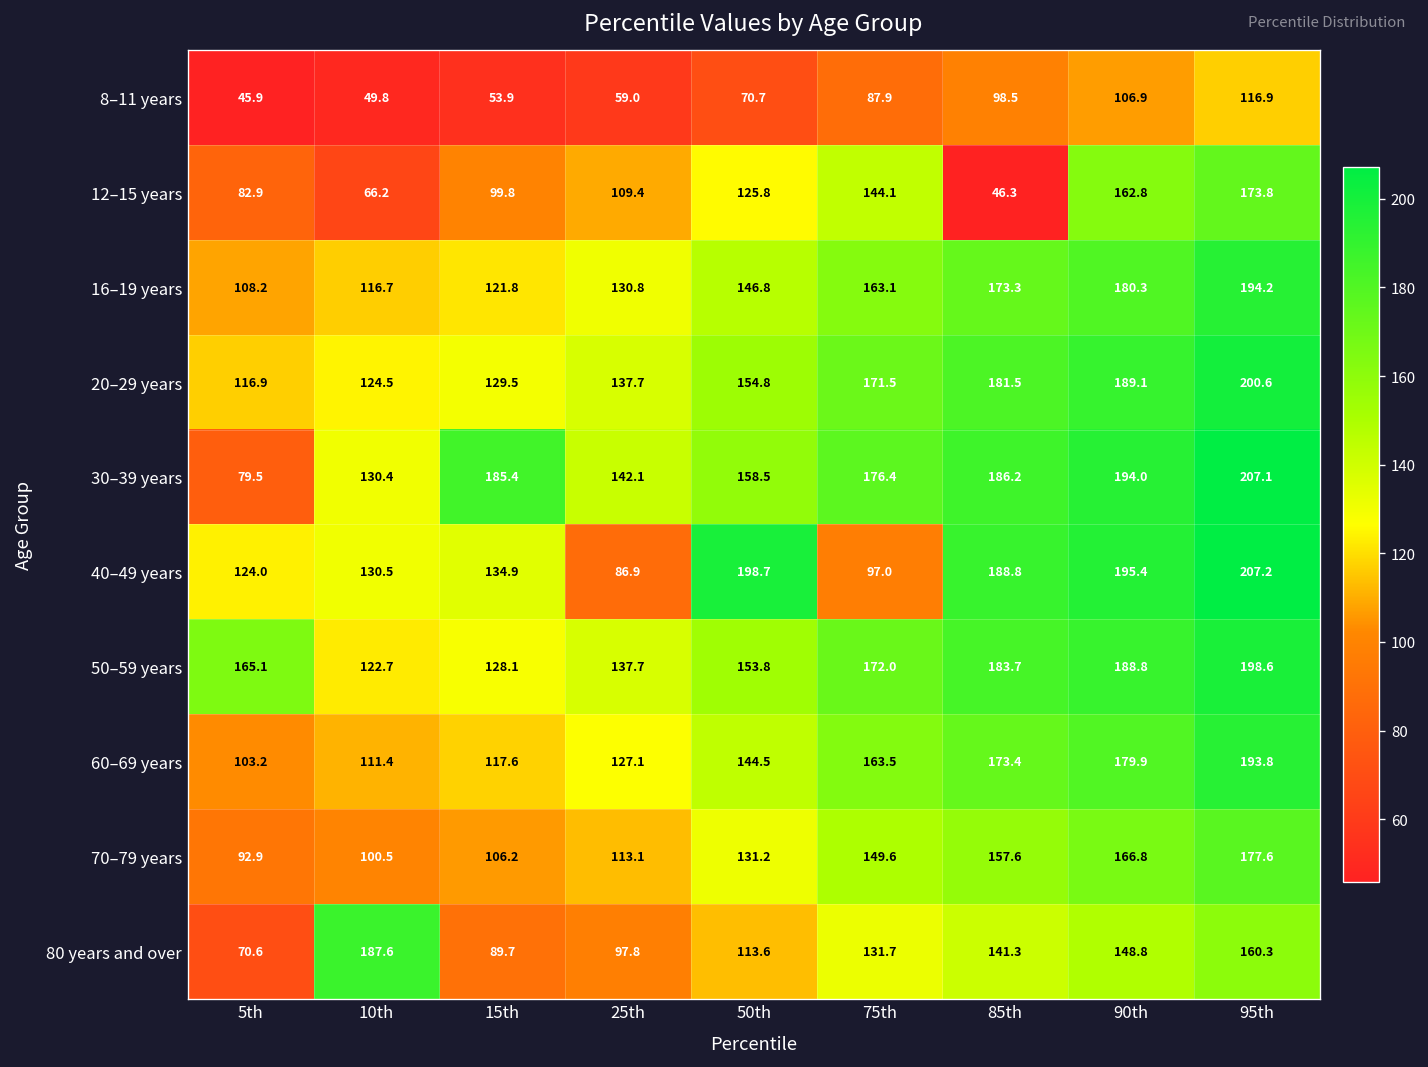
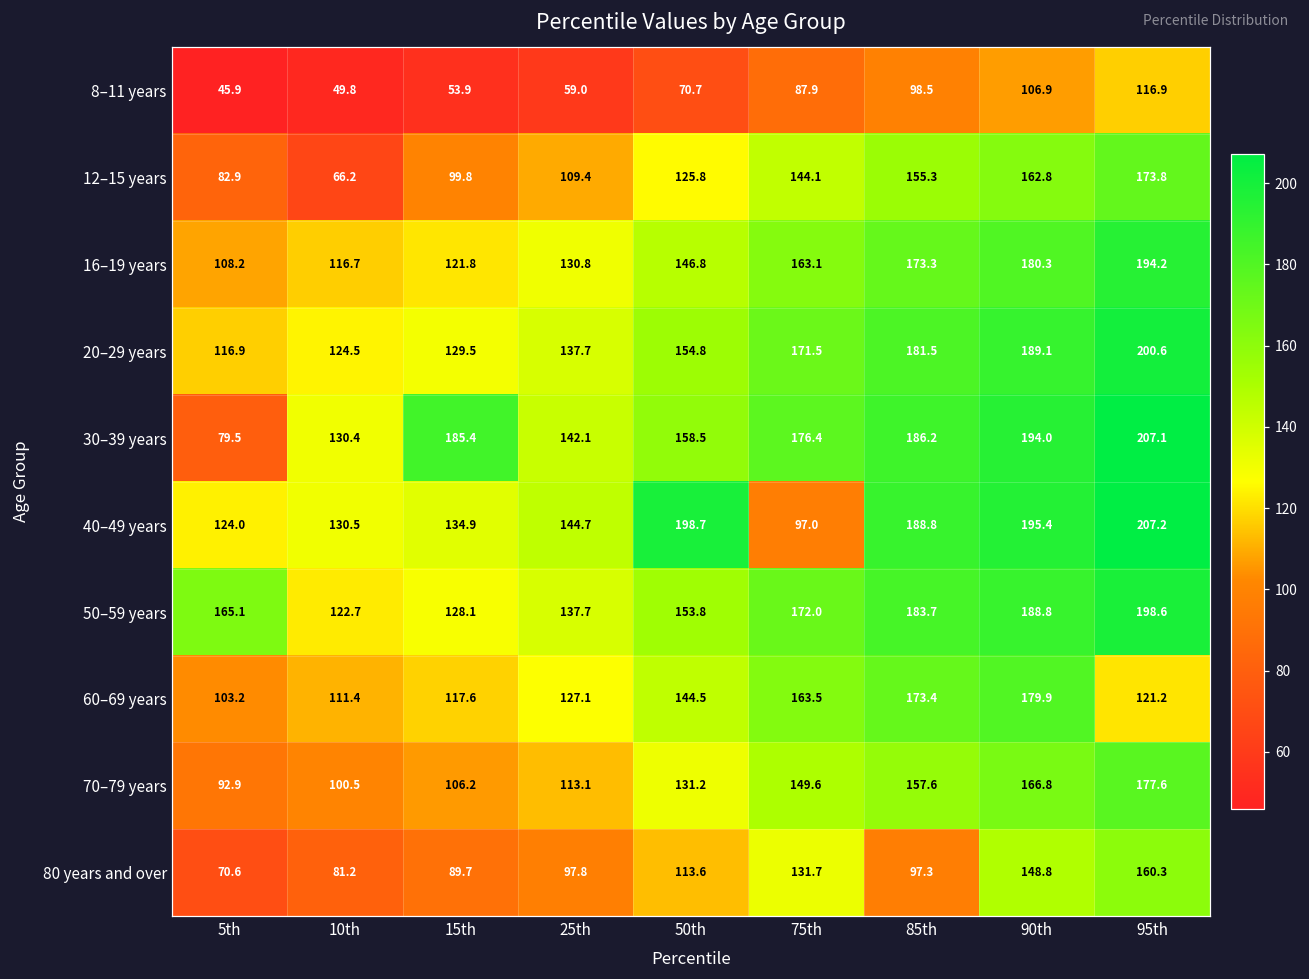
12–15 years, 85th: 46.3 -> 155.3
40–49 years, 25th: 86.9 -> 144.7
60–69 years, 95th: 193.8 -> 121.2
80 years and over, 10th: 187.6 -> 81.2
80 years and over, 85th: 141.3 -> 97.3
